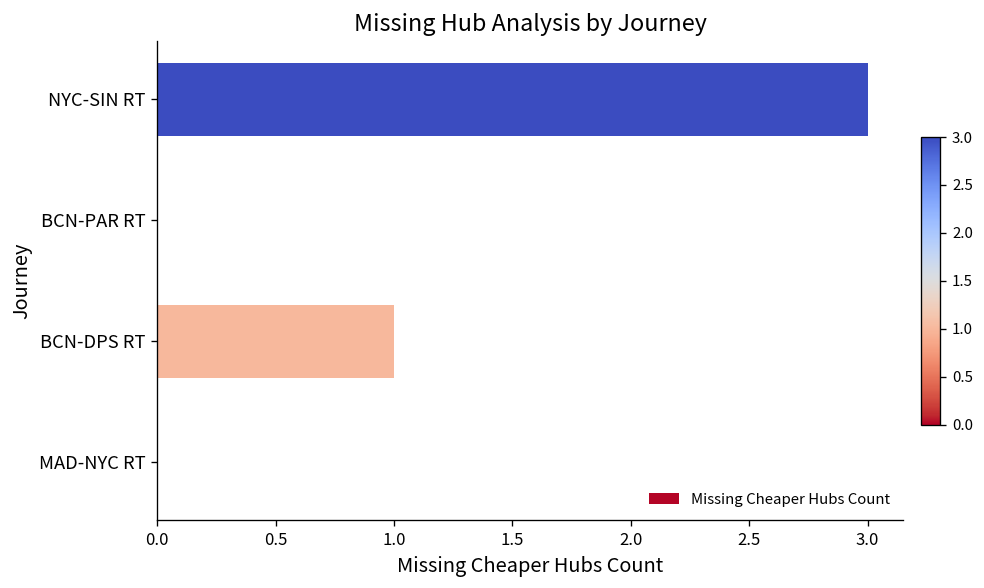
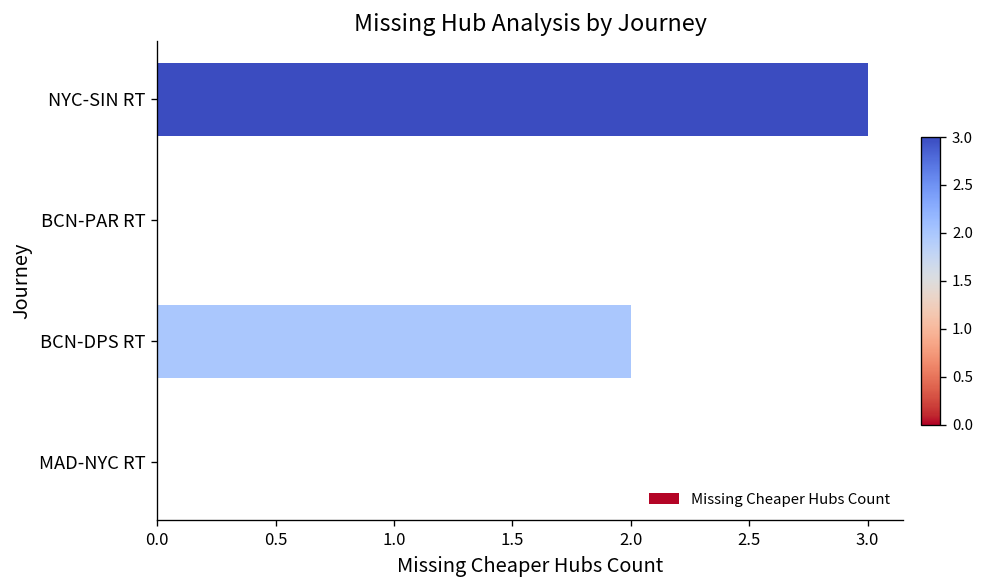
BCN-DPS RT: 1 -> 2
